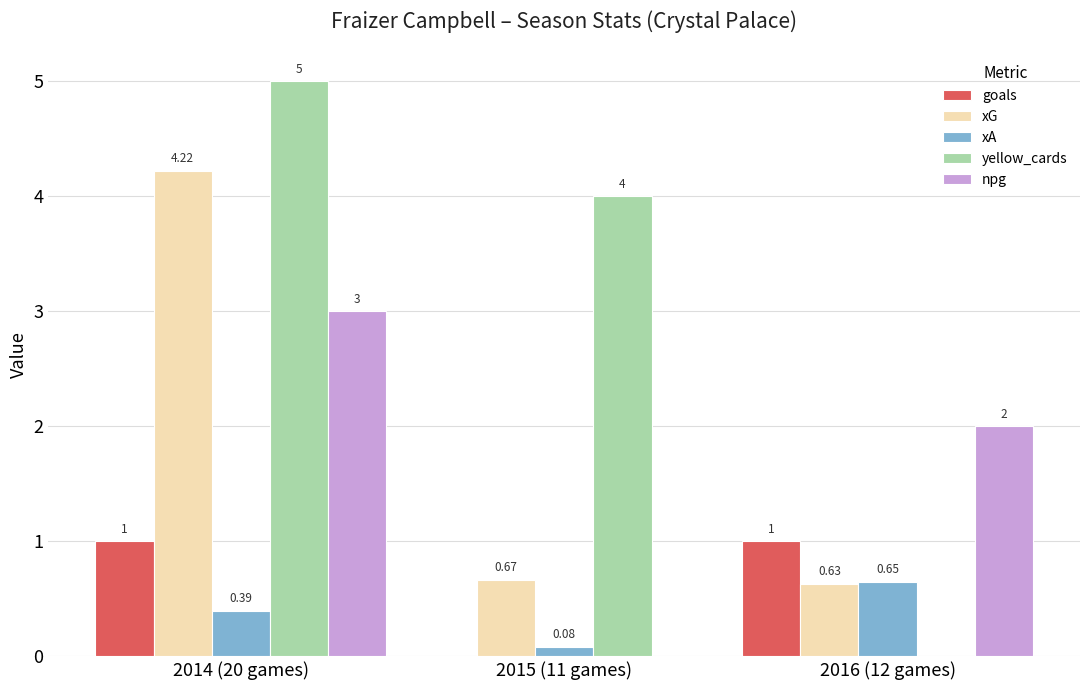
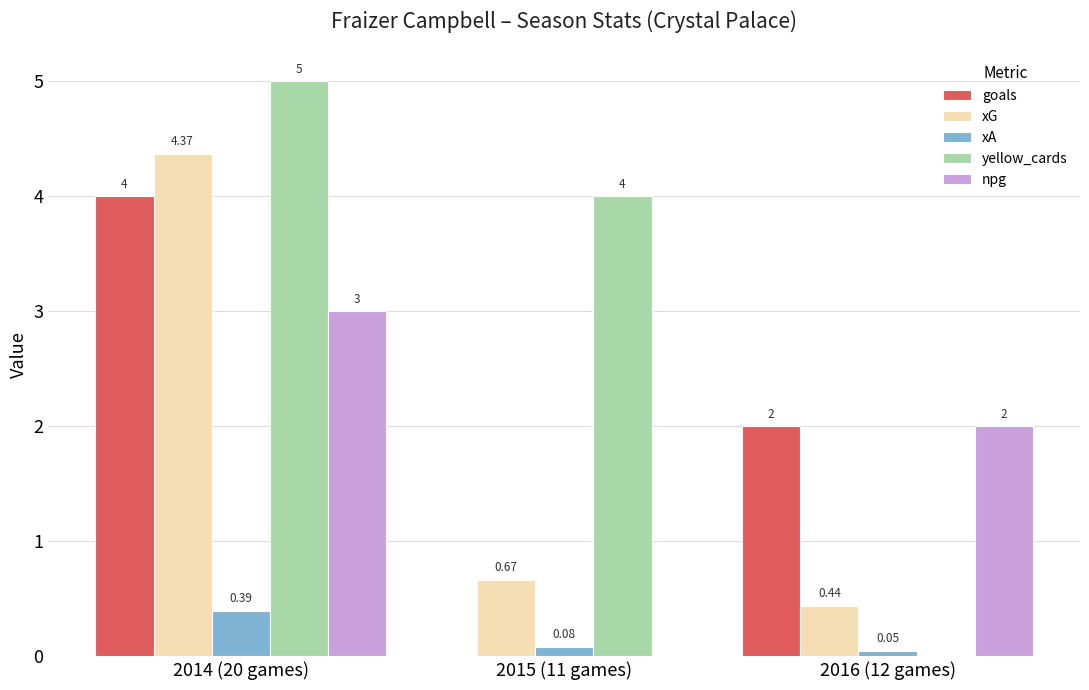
goals, 2014 (20 games): 1 -> 4
xG, 2014 (20 games): 4.22 -> 4.37
goals, 2016 (12 games): 1 -> 2
xG, 2016 (12 games): 0.63 -> 0.44
xA, 2016 (12 games): 0.65 -> 0.05
